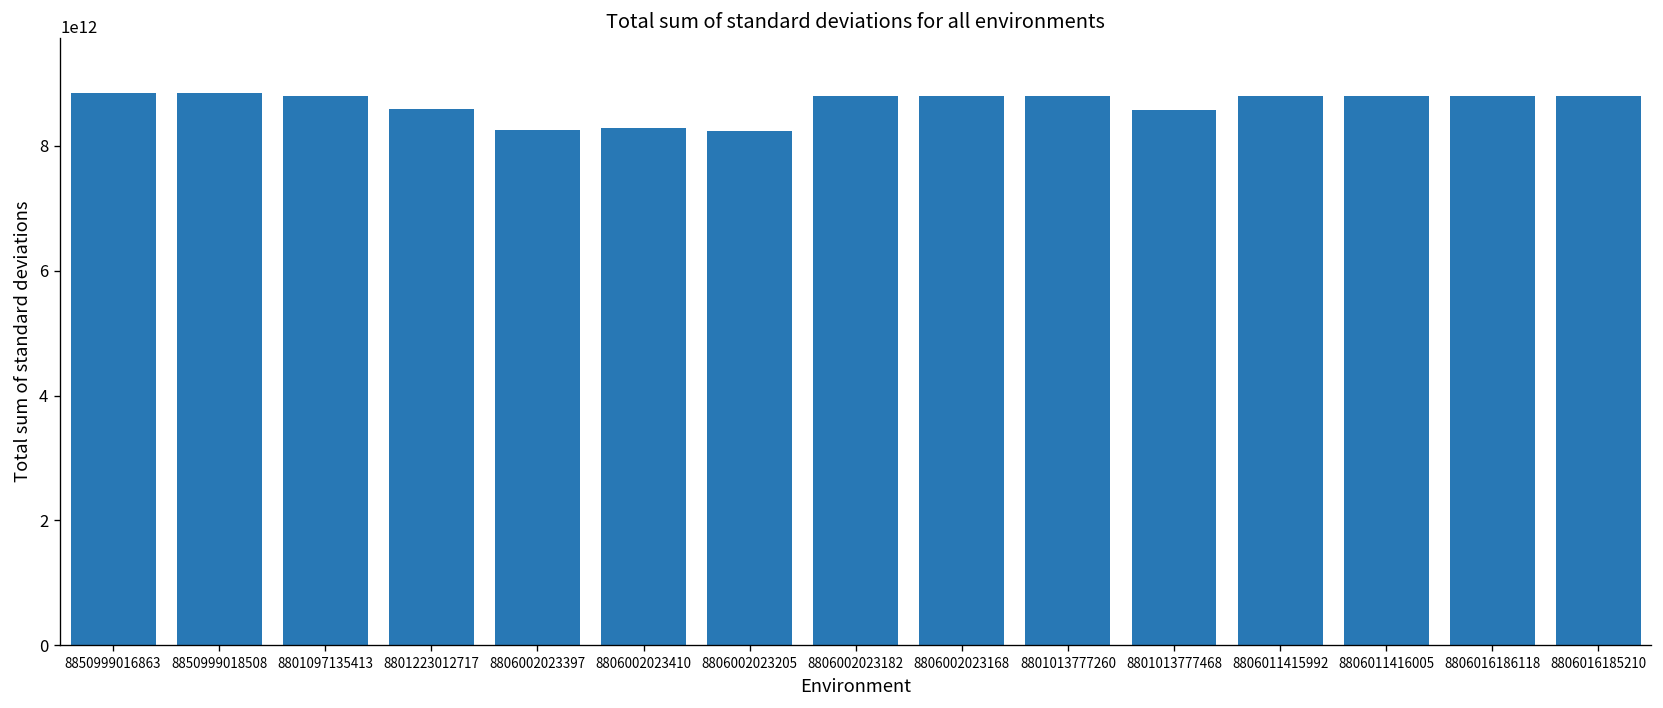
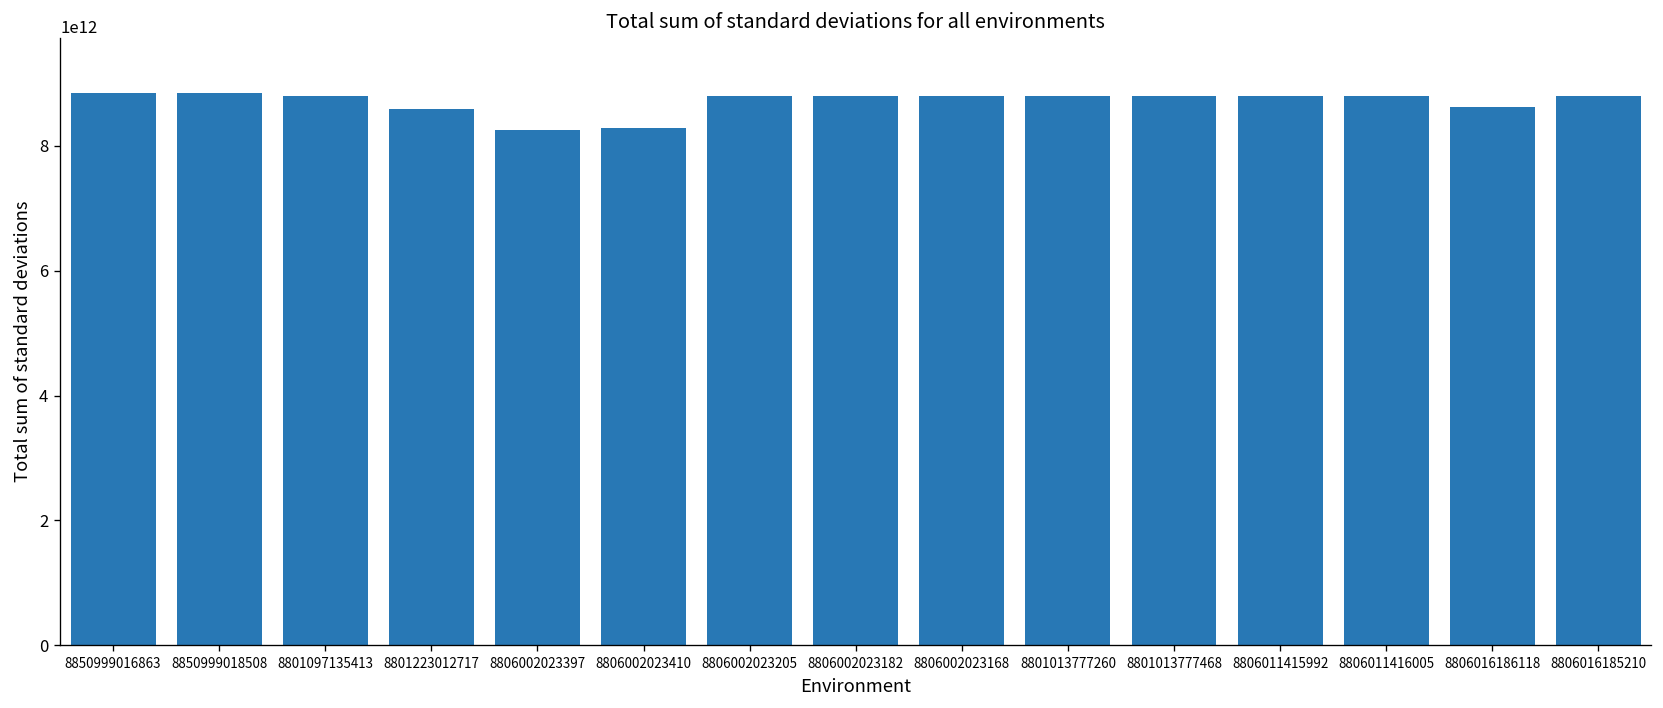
8806002023205: 8200000000000 -> 8800000000000
8801013777468: 8600000000000 -> 8800000000000
8806016186118: 8800000000000 -> 8600000000000
